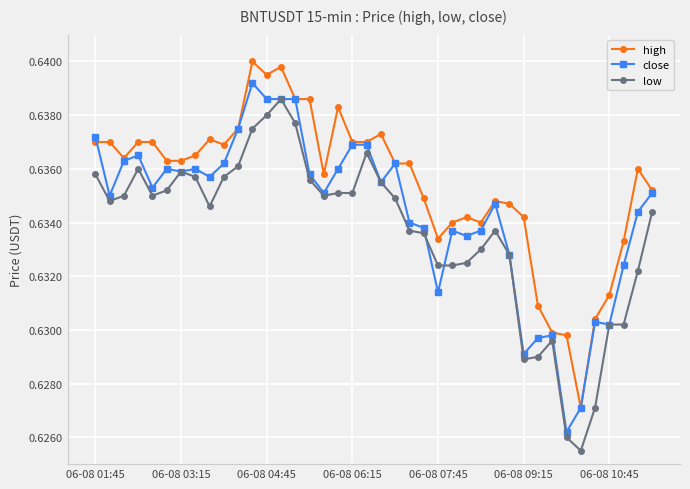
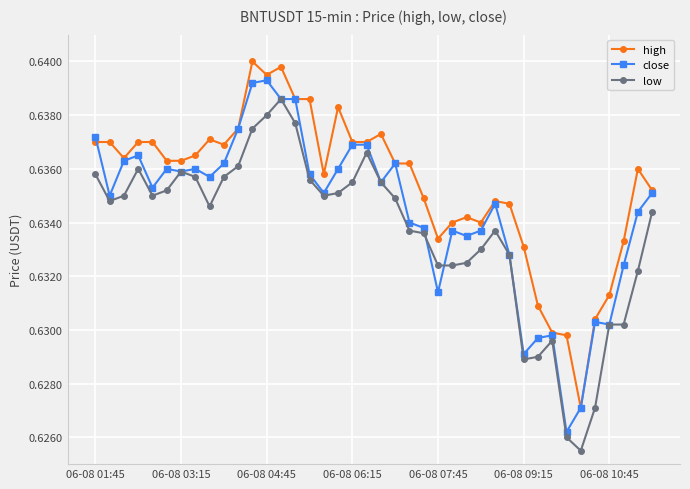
close, 06-08 04:45: 0.6386 -> 0.6393
low, 06-08 06:15: 0.6351 -> 0.6355
high, 06-08 09:15: 0.6342 -> 0.6331
